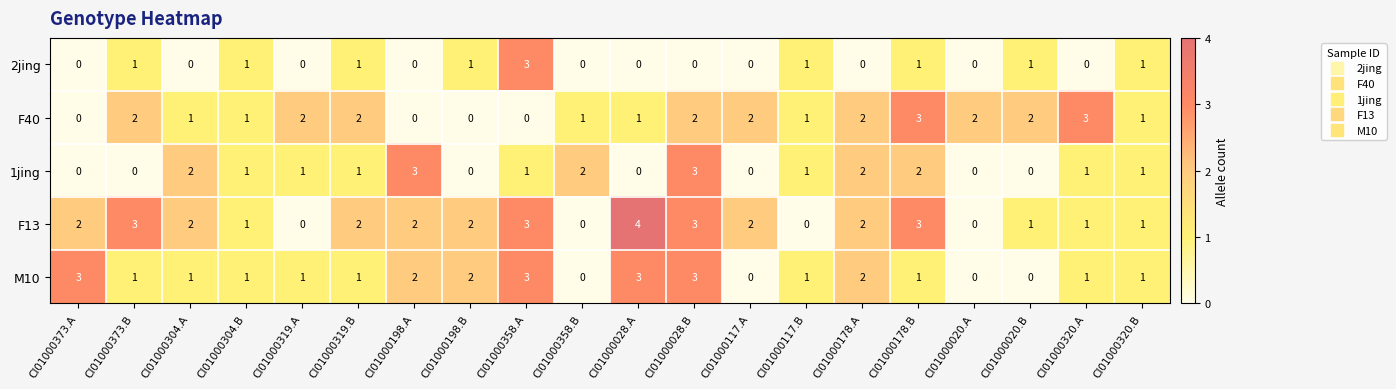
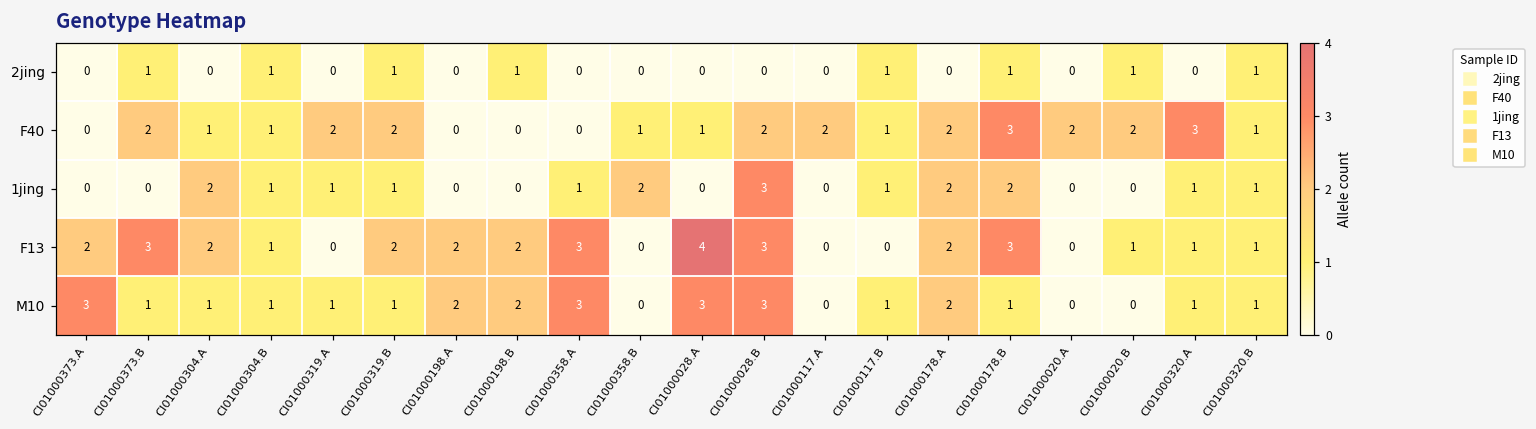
2jing, CI01000358.A: 3 -> 0
1jing, CI01000198.A: 3 -> 0
F13, CI01000117.A: 2 -> 0
